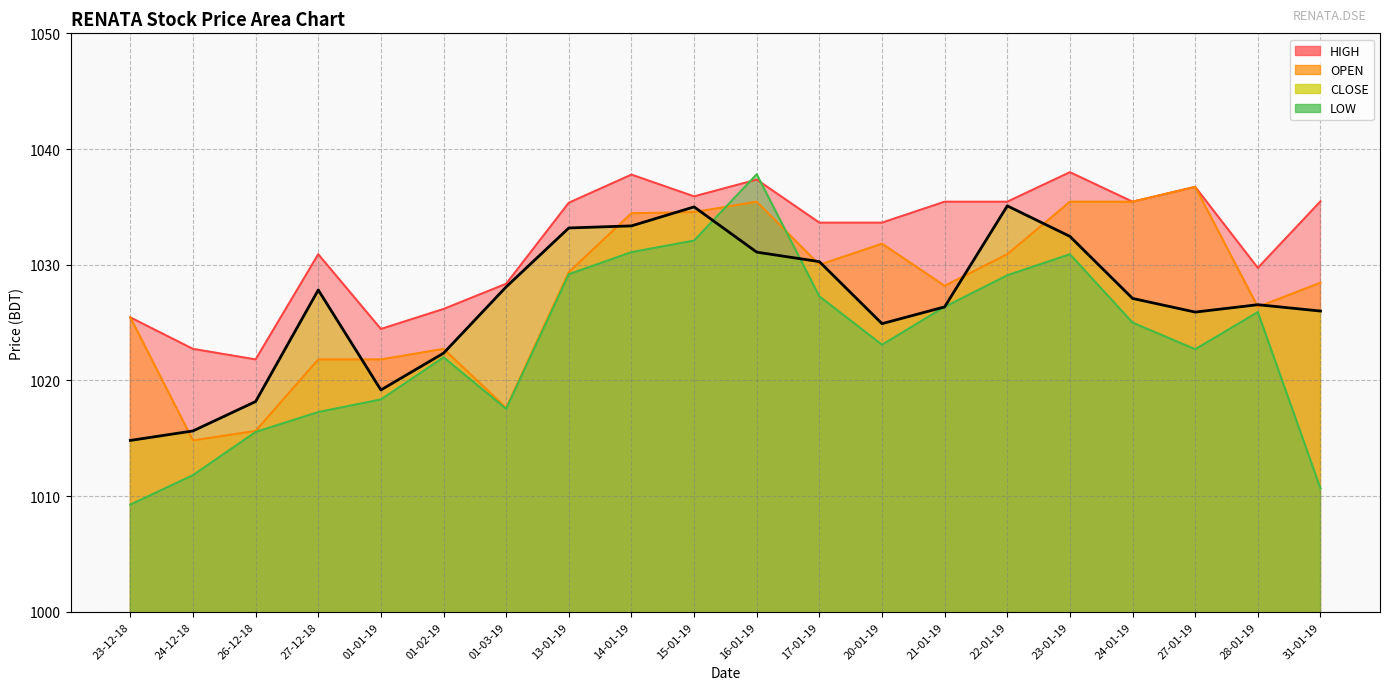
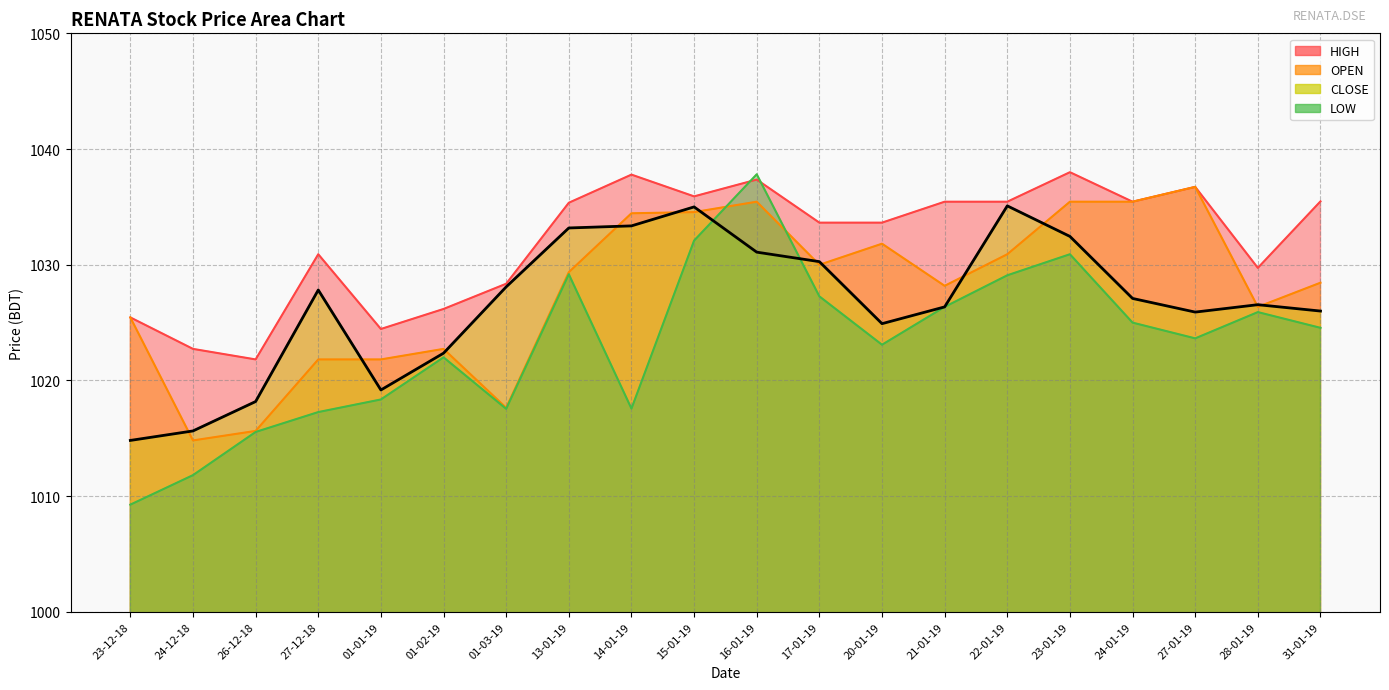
LOW, 14-01-19: 1031.1 -> 1017.6
LOW, 27-01-19: 1022.7 -> 1023.6
LOW, 31-01-19: 1010.7 -> 1024.6
